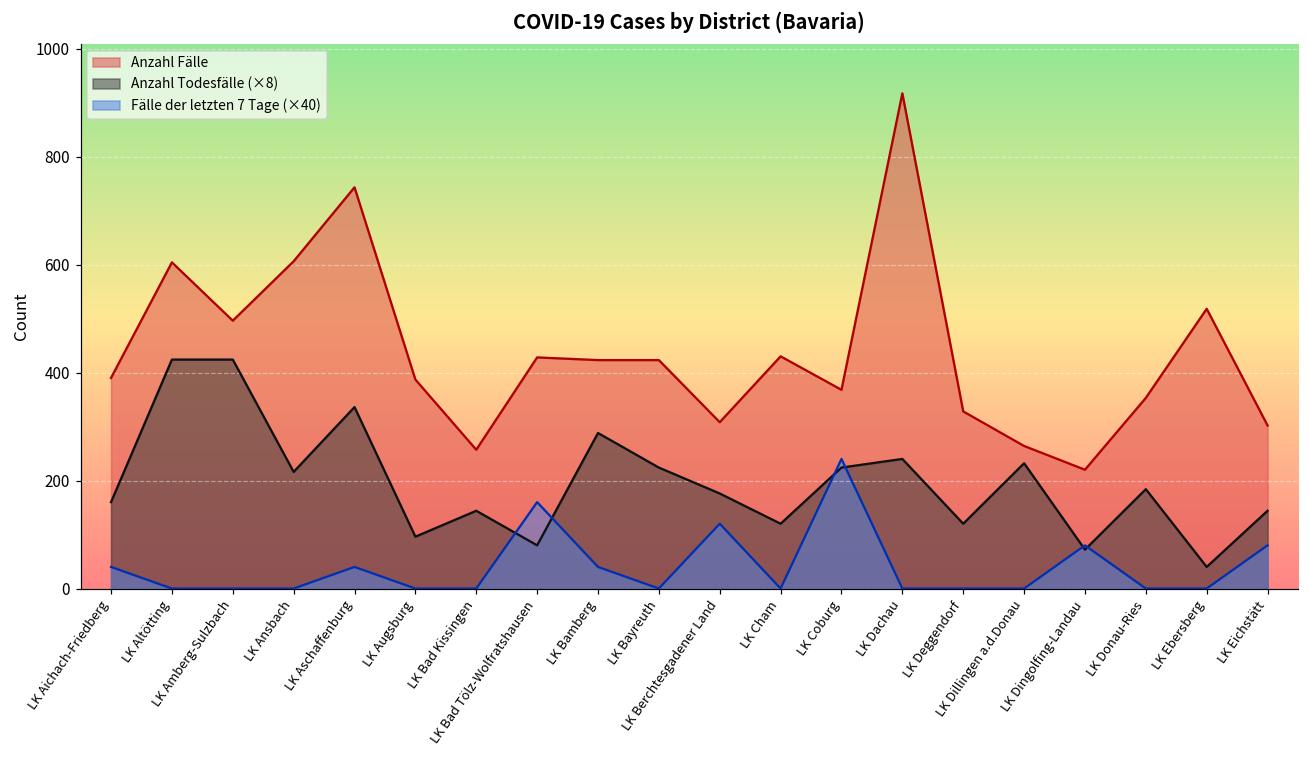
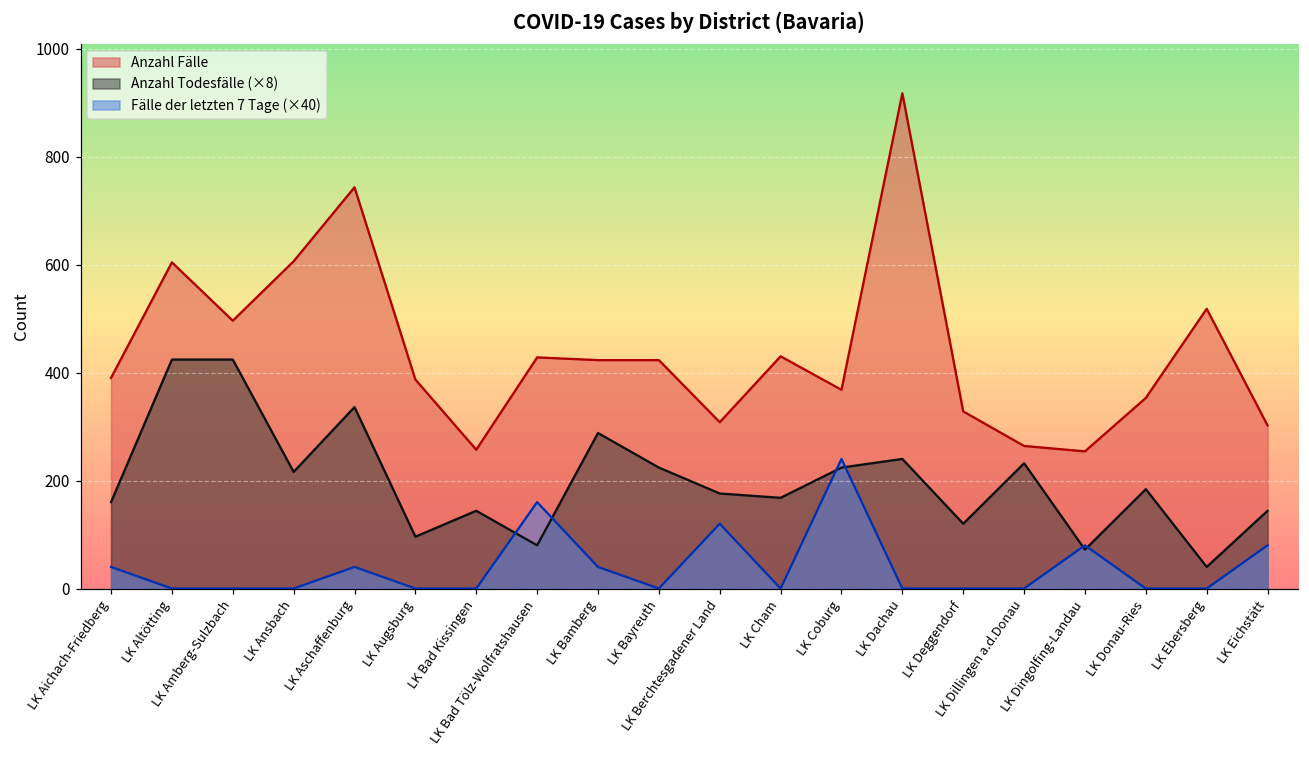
Anzahl Todesfälle (×8), LK Cham: 120 -> 170
Anzahl Fälle, LK Dingolfing-Landau: 220 -> 250
